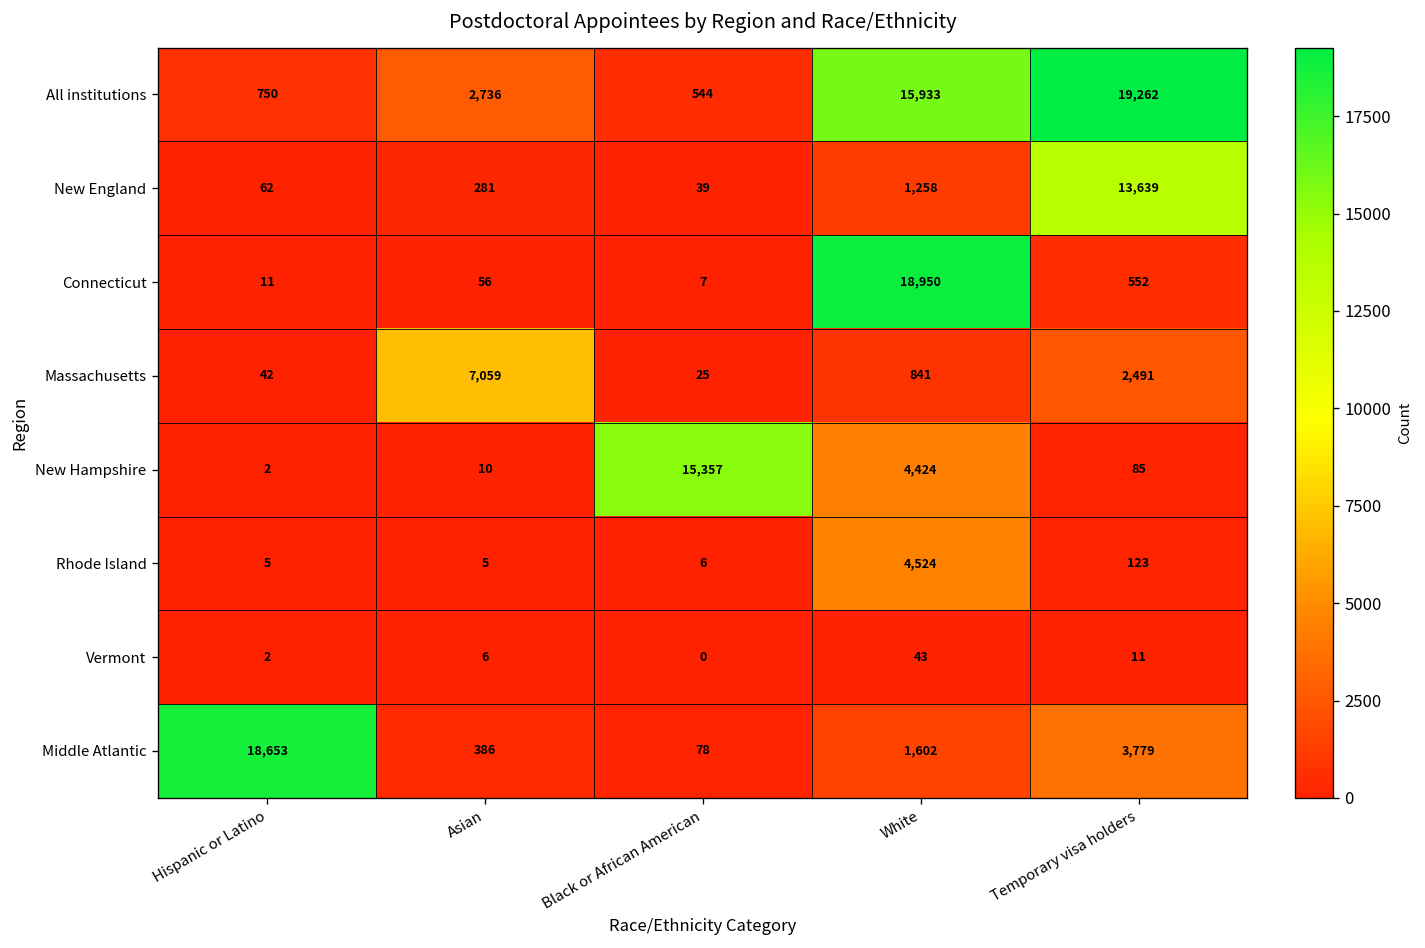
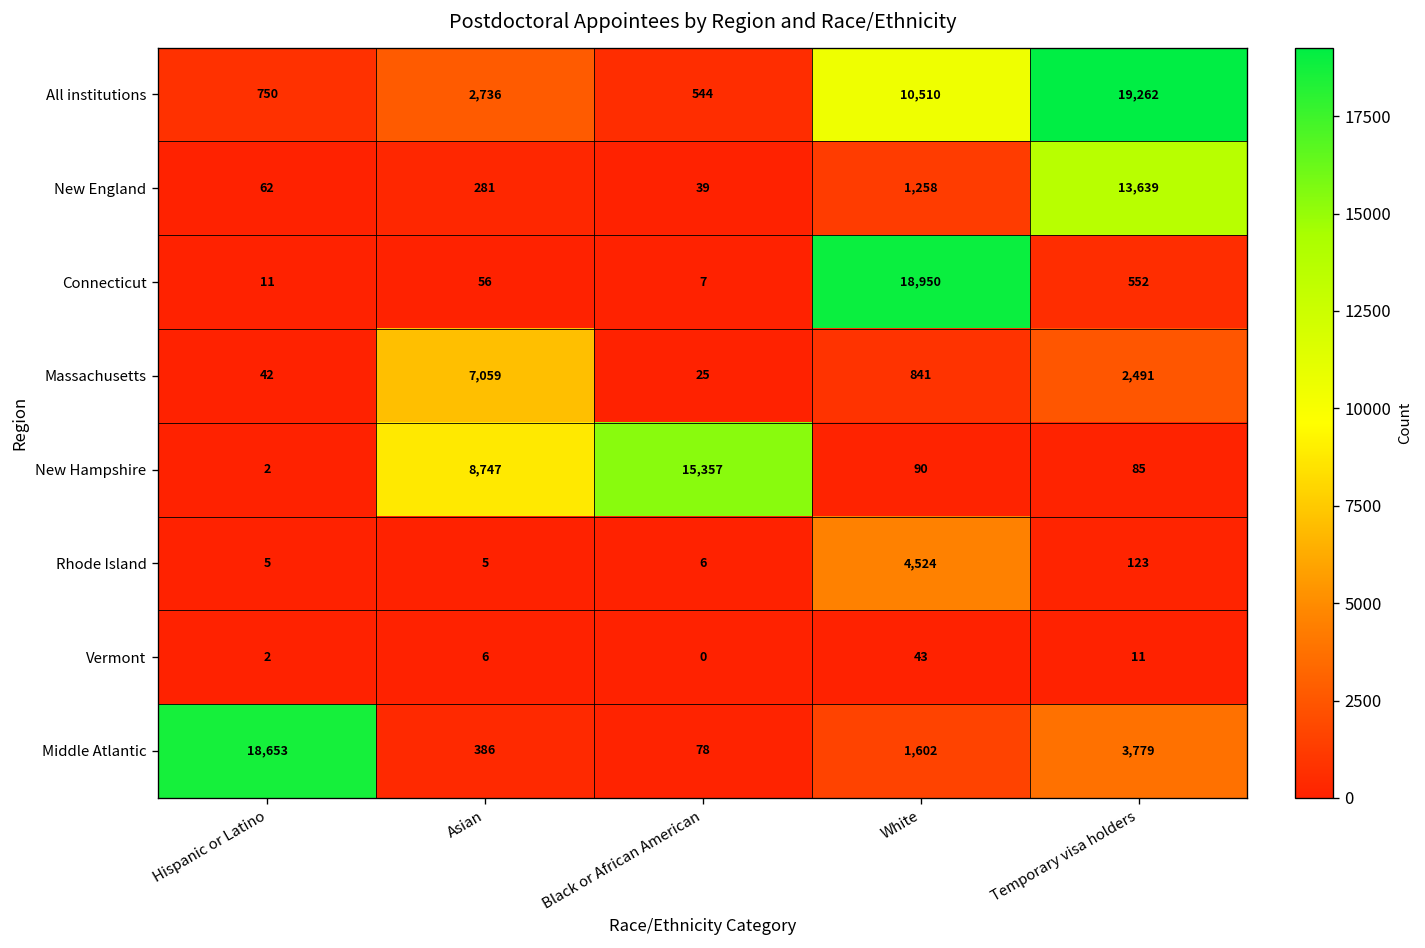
All institutions, White: 15,933 -> 10,510
New Hampshire, Asian: 10 -> 8,747
New Hampshire, White: 4,424 -> 90
